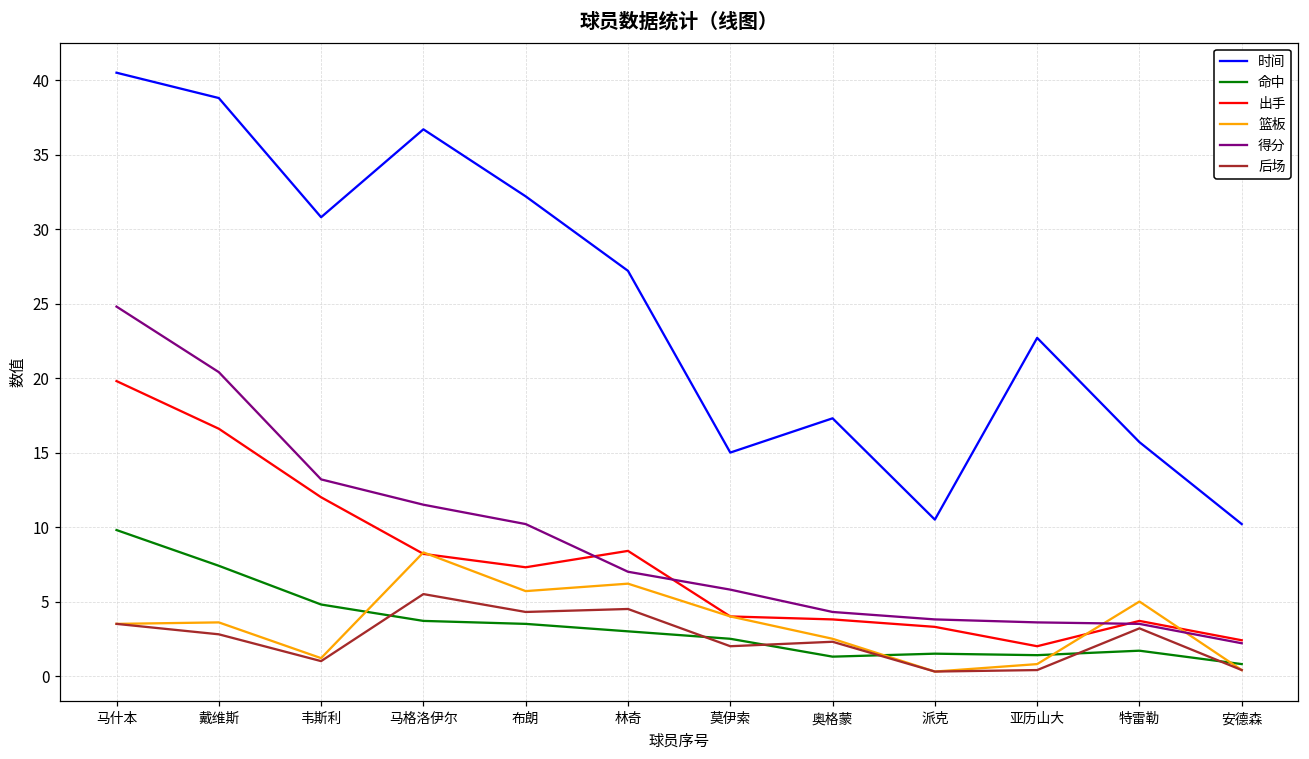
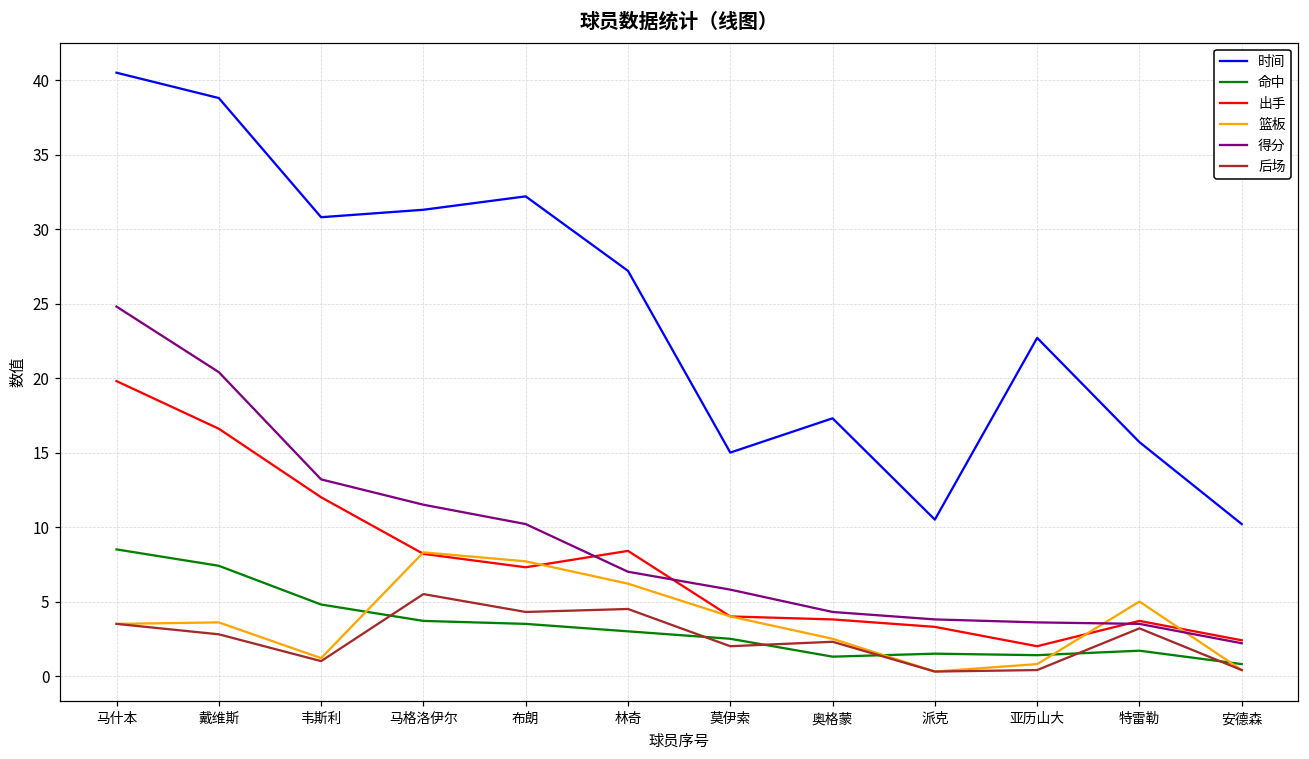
命中, 马什本: 9.8 -> 8.5
时间, 马格洛伊尔: 36.7 -> 31.3
篮板, 布朗: 5.7 -> 7.7
